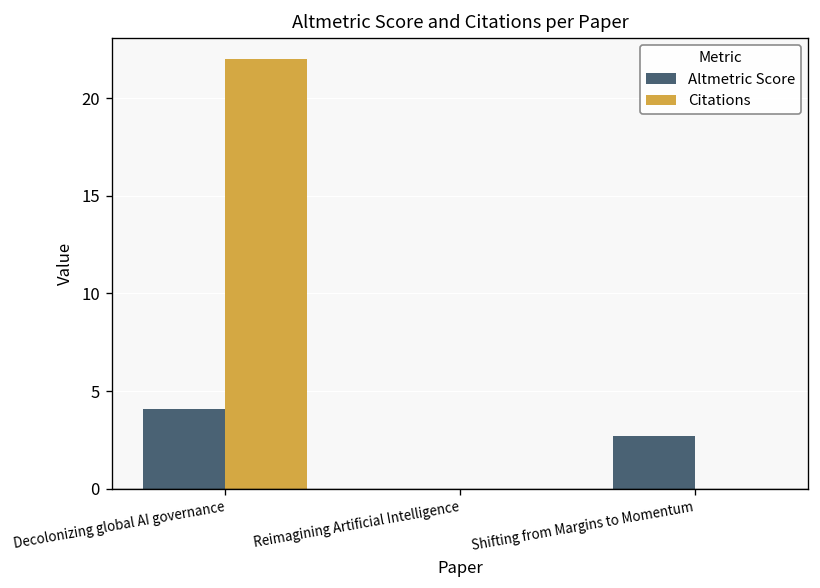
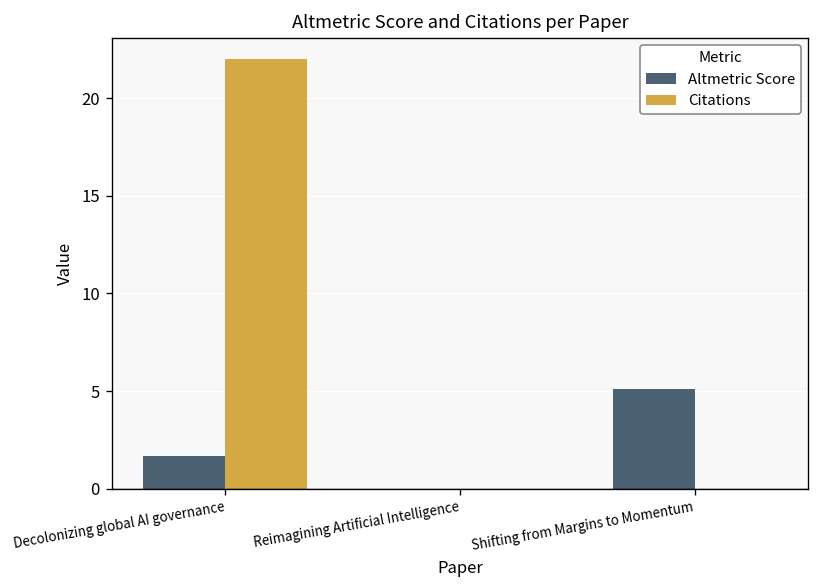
Altmetric Score, Decolonizing global AI governance: 4.1 -> 1.7
Altmetric Score, Shifting from Margins to Momentum: 2.7 -> 5.1
